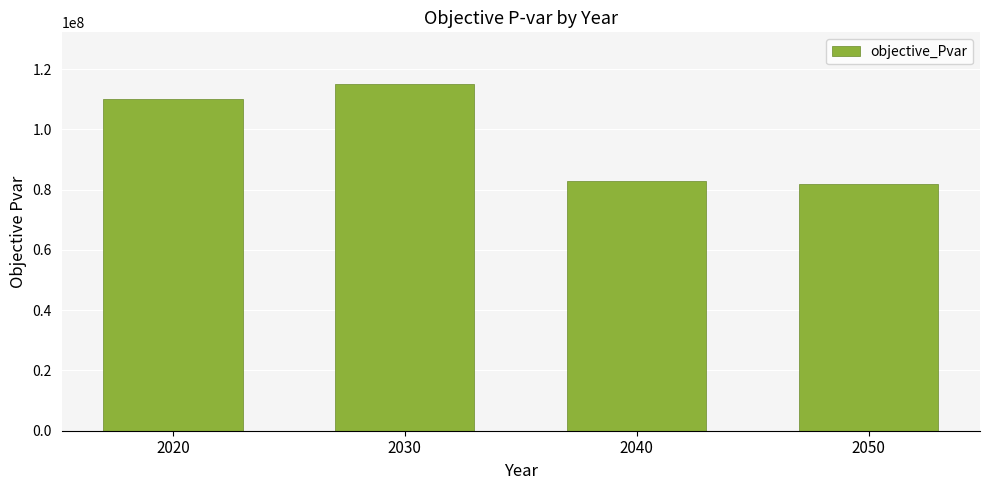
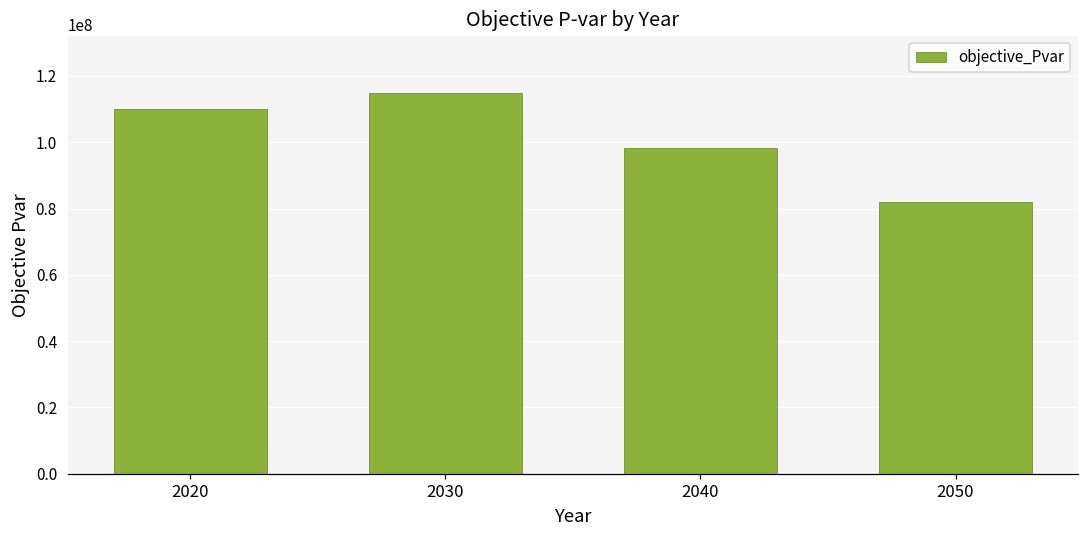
2040: 83000000 -> 98000000
